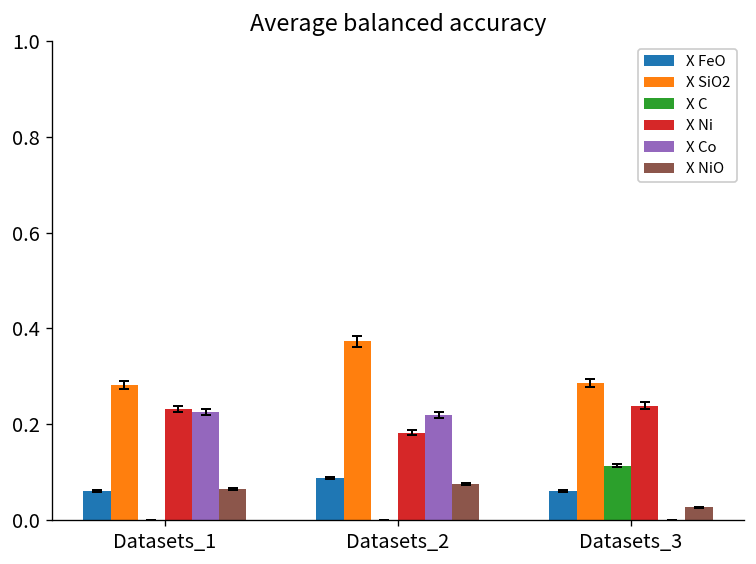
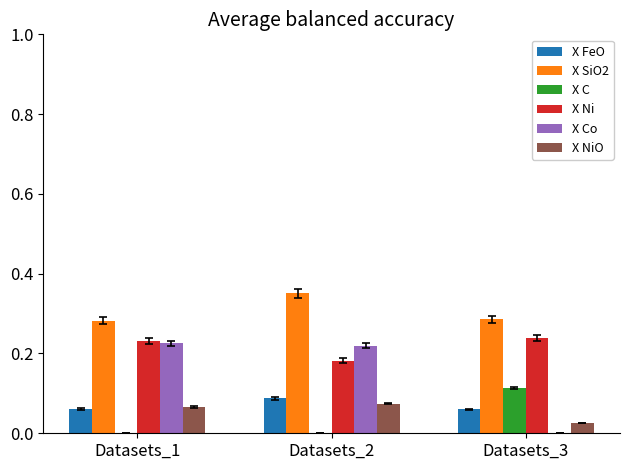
X SiO2, Datasets_2: 0.37 -> 0.35
